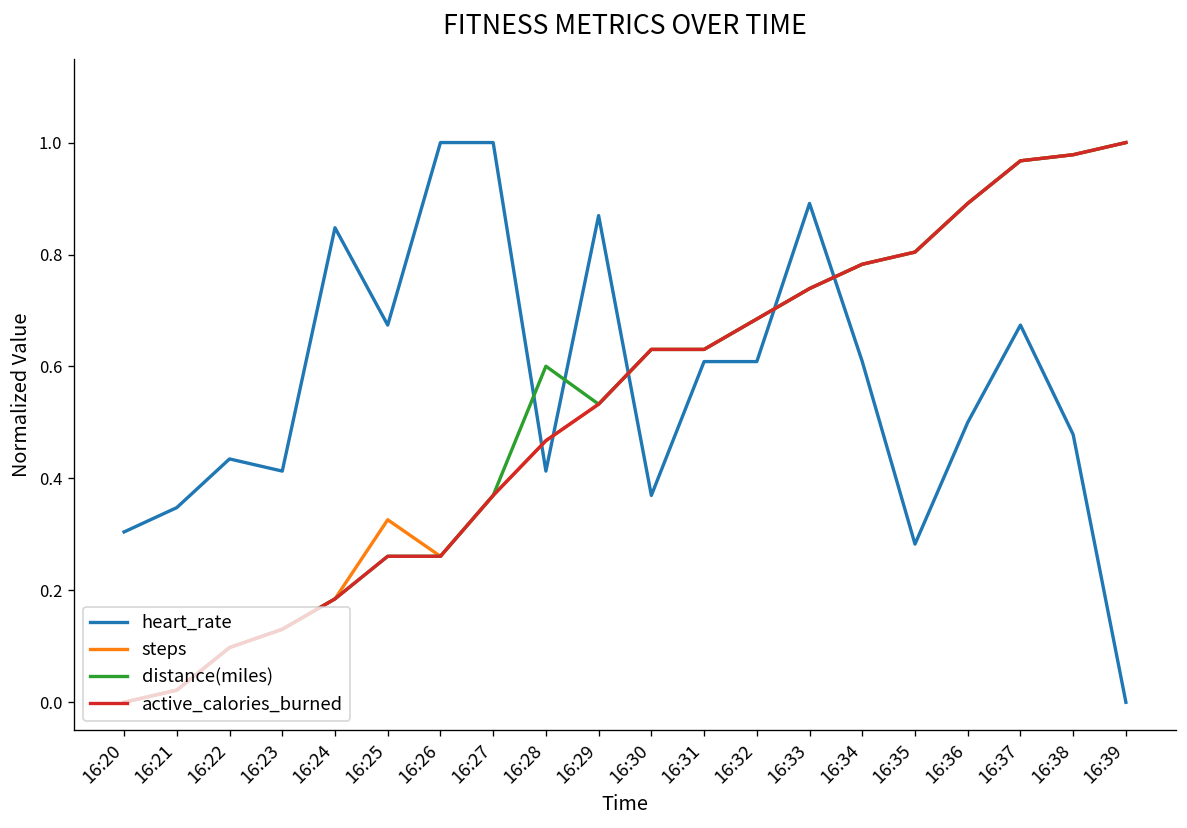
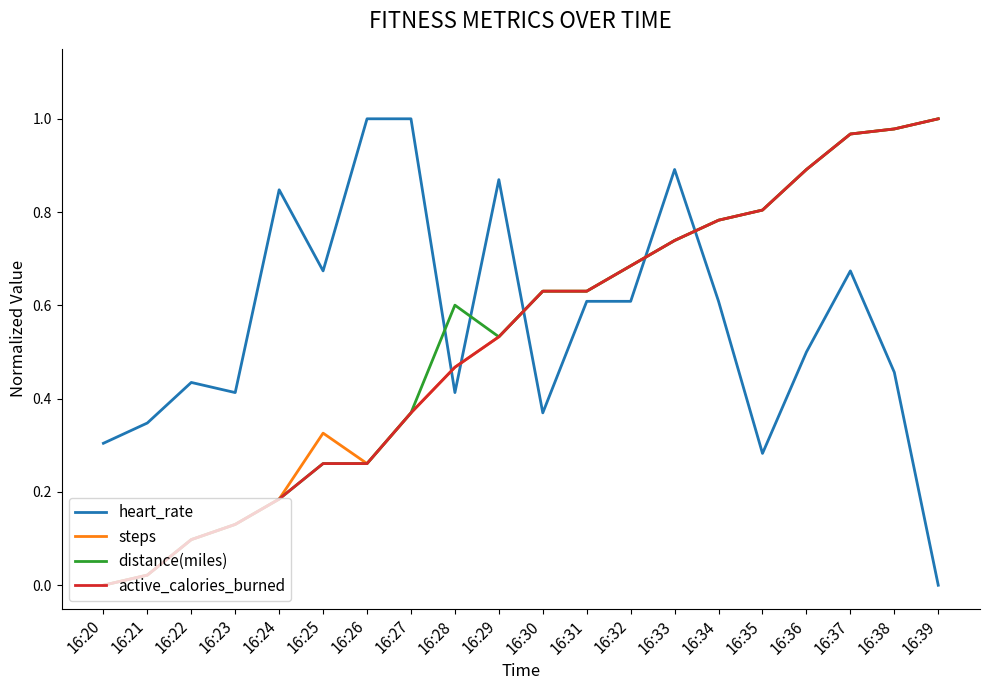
heart_rate, 16:38: 0.48 -> 0.46
